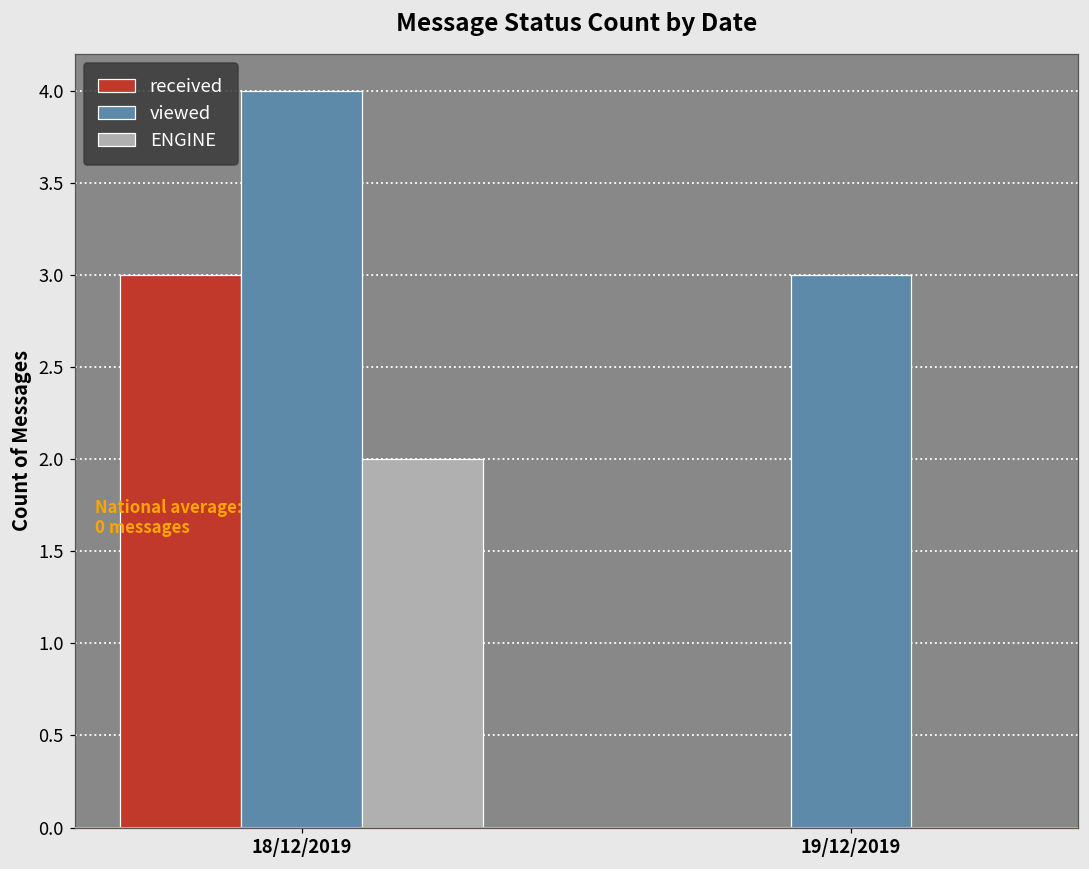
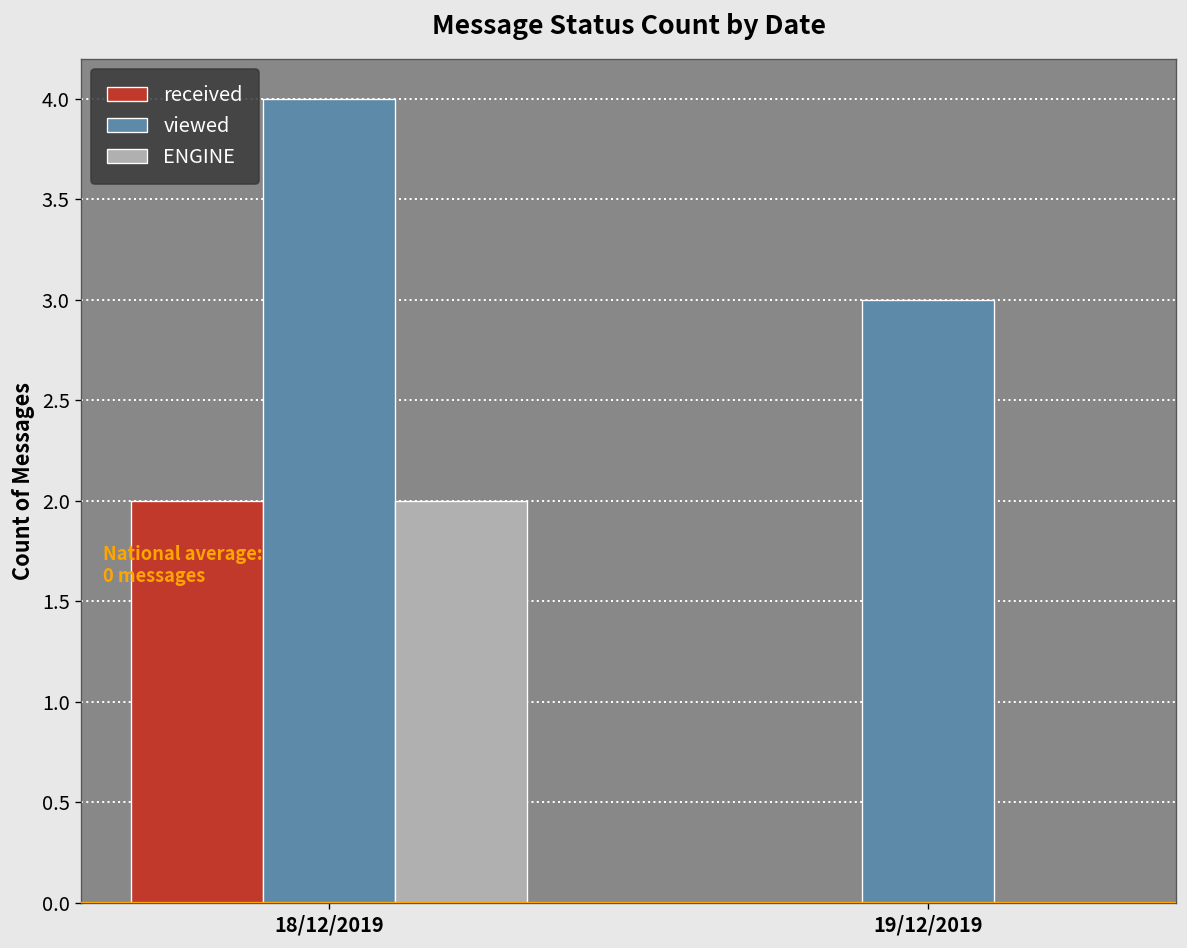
received, 18/12/2019: 3 -> 2
